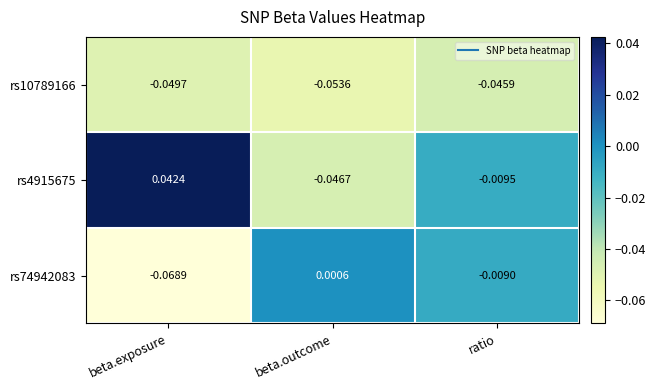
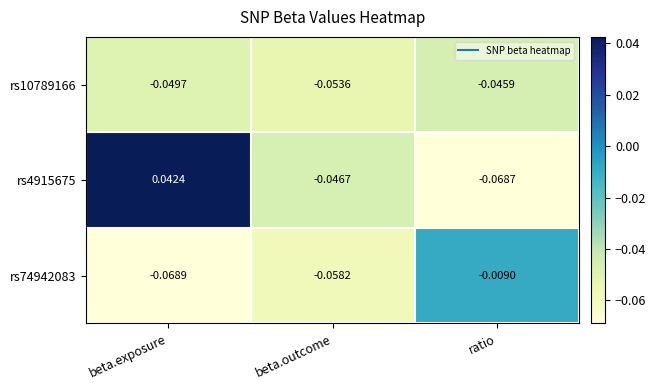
rs4915675, ratio: -0.0095 -> -0.0687
rs74942083, beta.outcome: 0.0006 -> -0.0582
